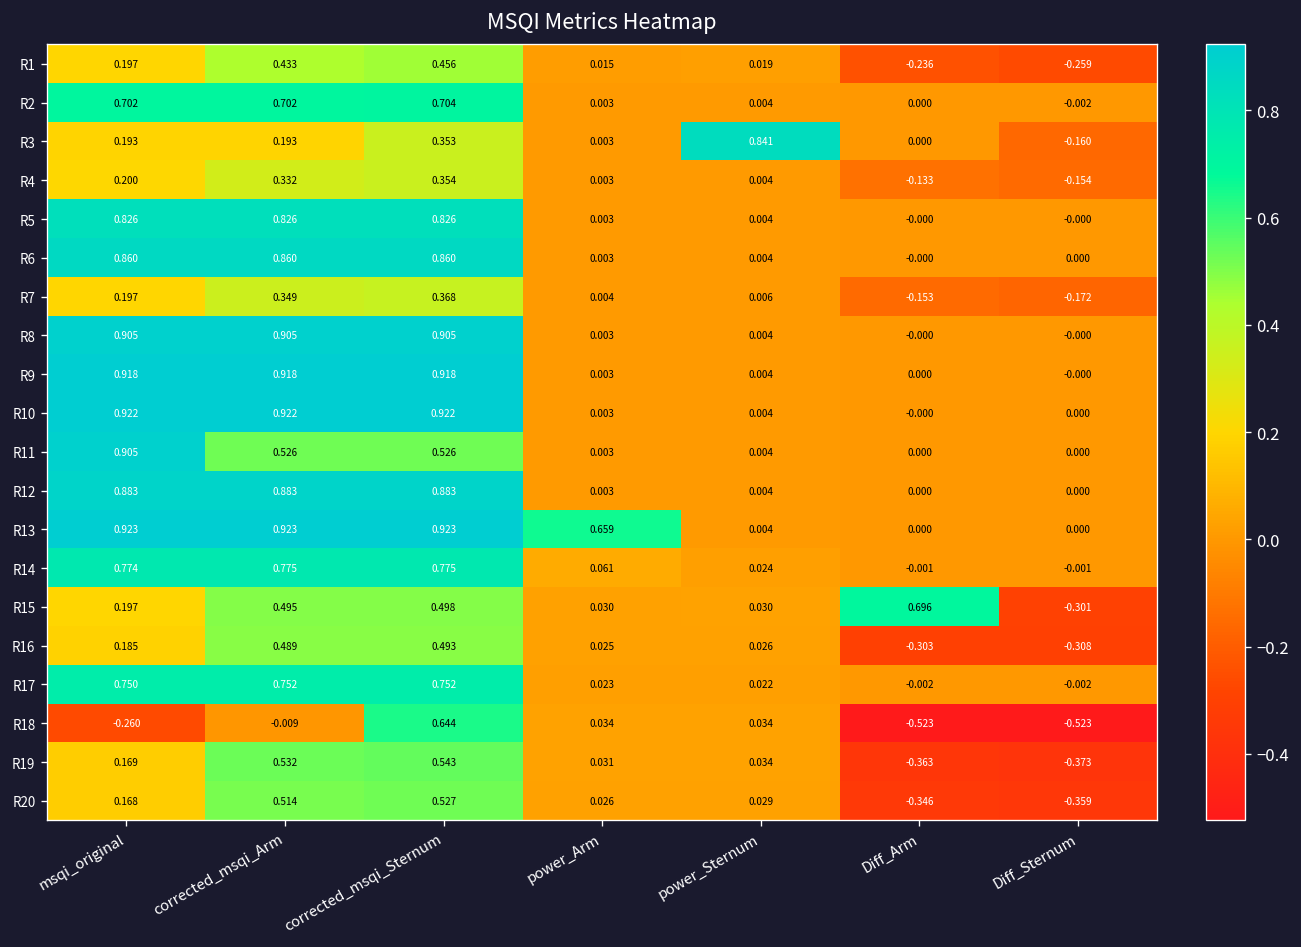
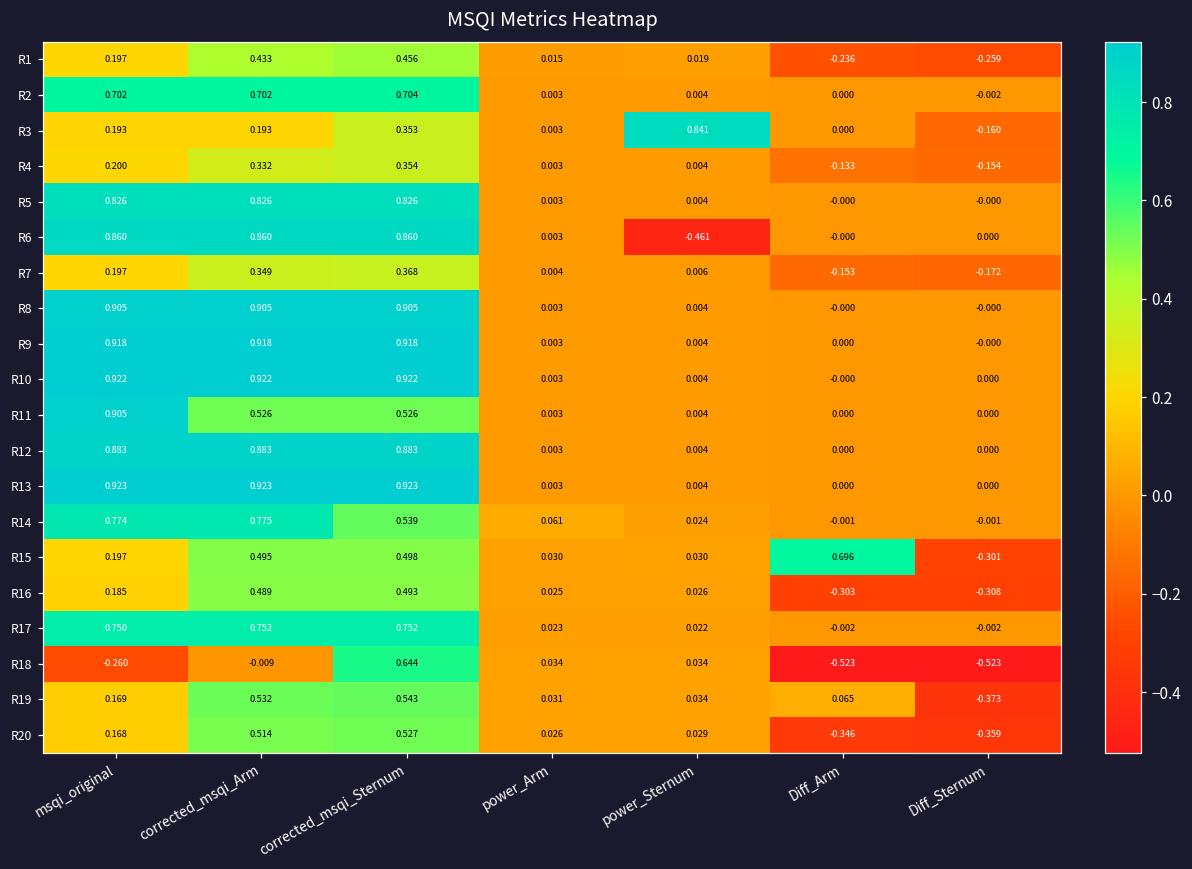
R6, power_Sternum: 0.004 -> -0.461
R13, power_Arm: 0.659 -> 0.003
R14, corrected_msqi_Sternum: 0.775 -> 0.539
R19, Diff_Arm: -0.363 -> 0.065
